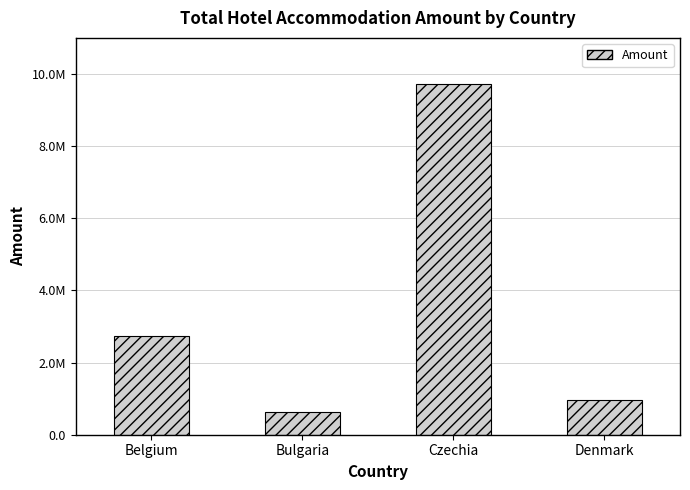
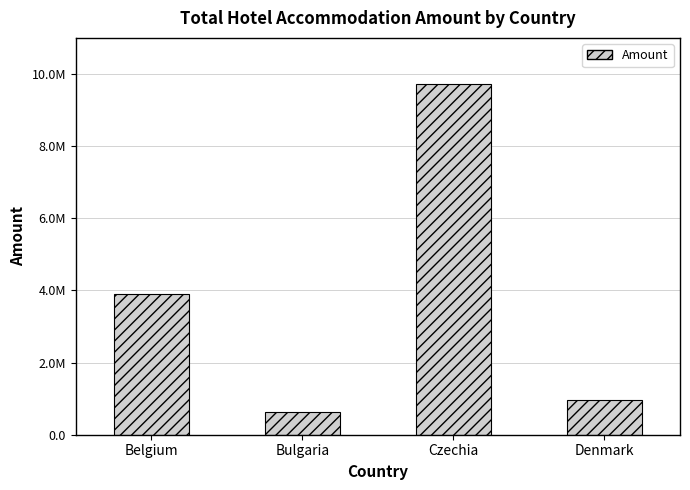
Belgium: 2700000 -> 3900000
